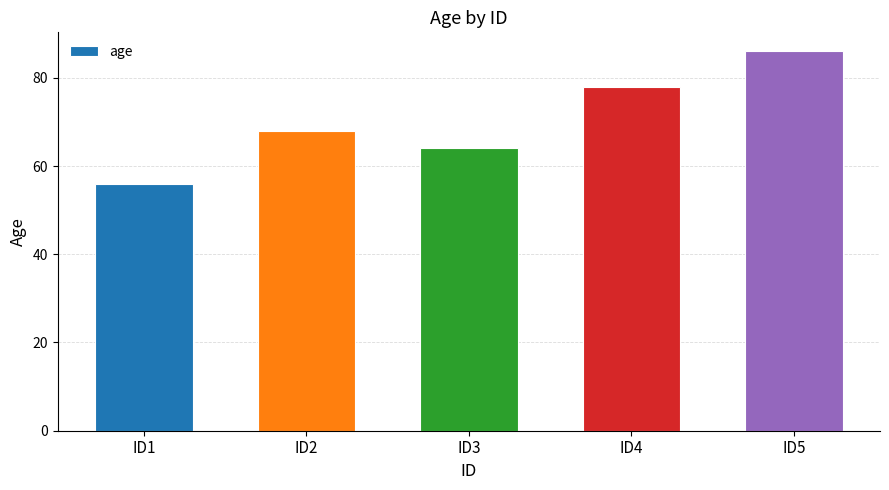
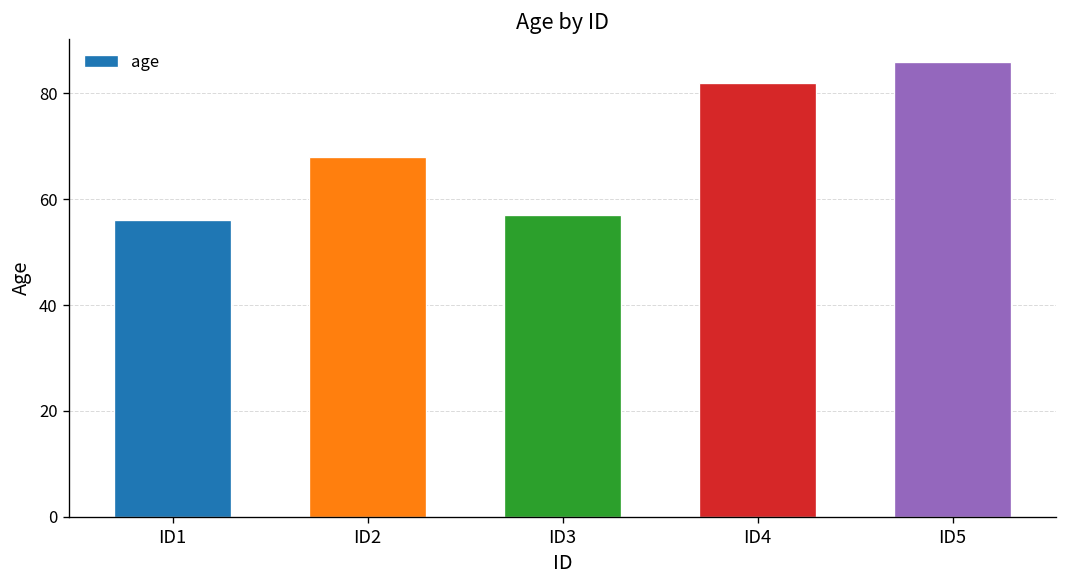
ID3: 64 -> 57
ID4: 78 -> 82
